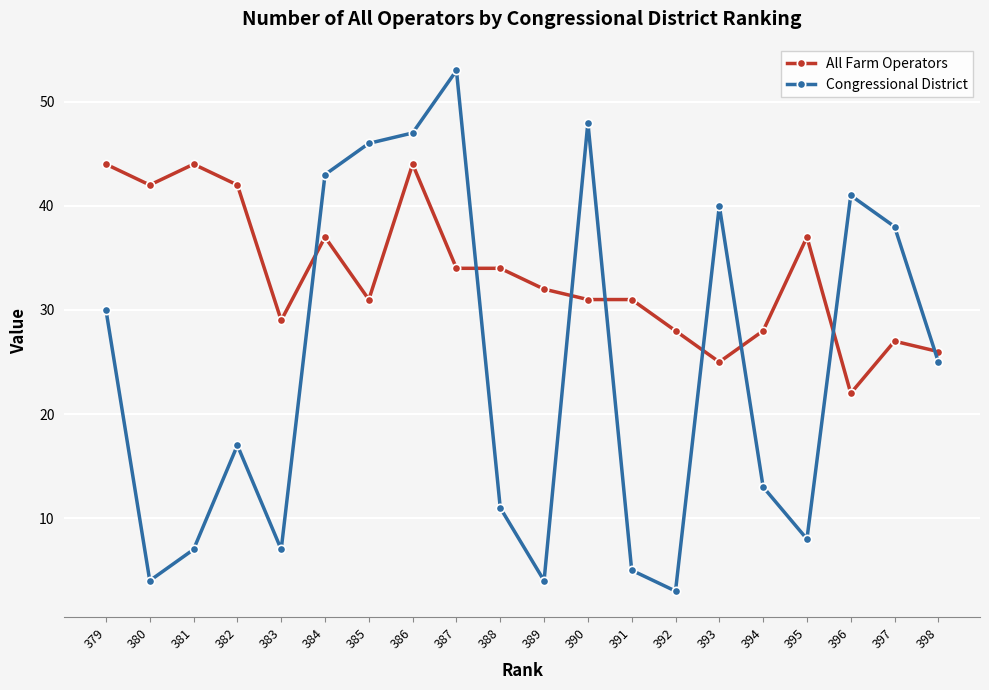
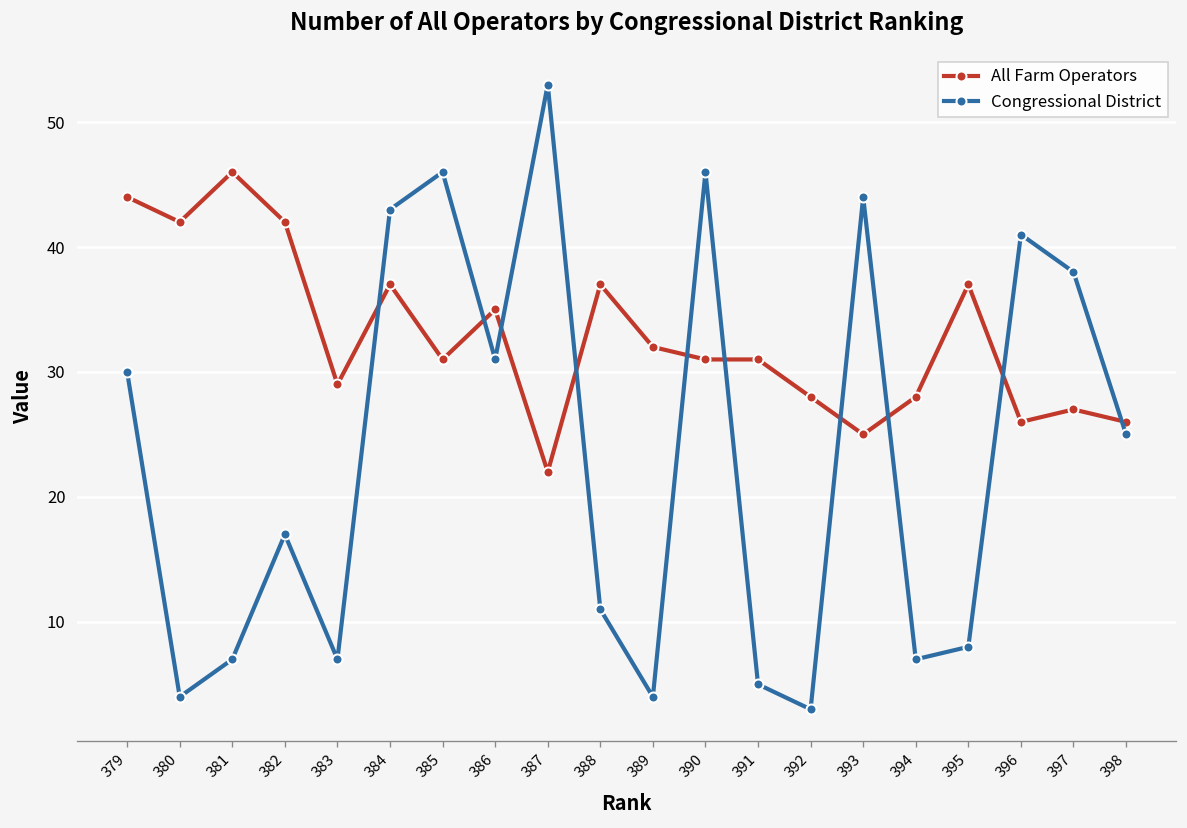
All Farm Operators, 381: 44 -> 46
All Farm Operators, 386: 44 -> 35
Congressional District, 386: 47 -> 31
All Farm Operators, 387: 34 -> 22
All Farm Operators, 388: 34 -> 37
Congressional District, 390: 48 -> 46
Congressional District, 393: 40 -> 44
Congressional District, 394: 13 -> 7
All Farm Operators, 396: 22 -> 26
